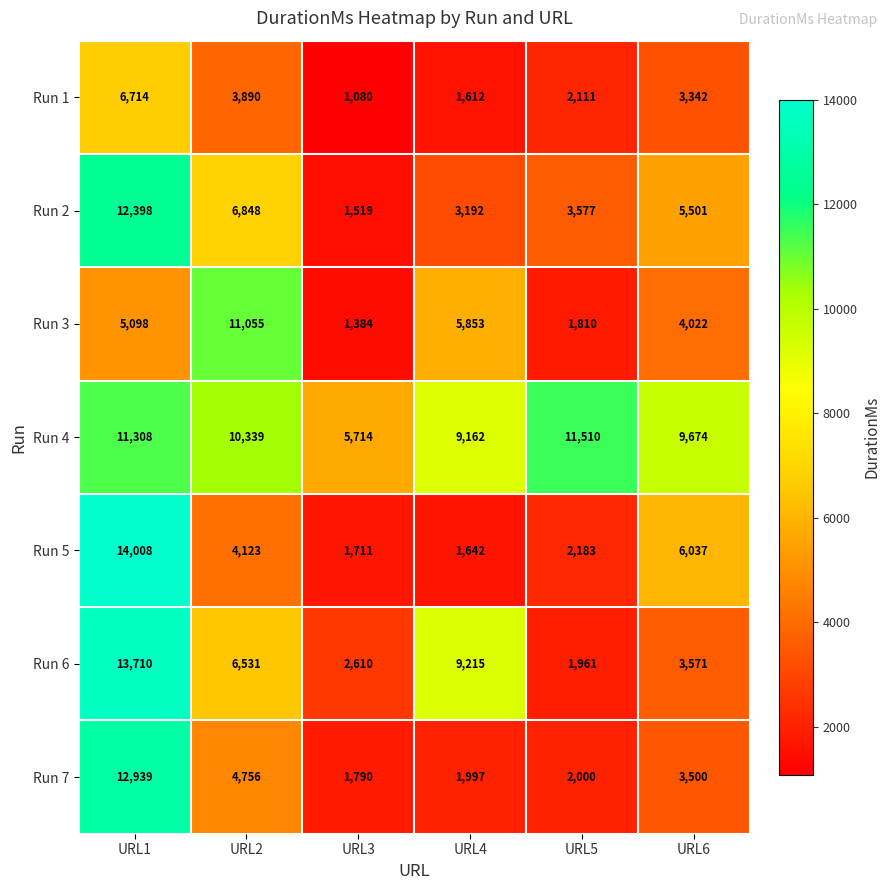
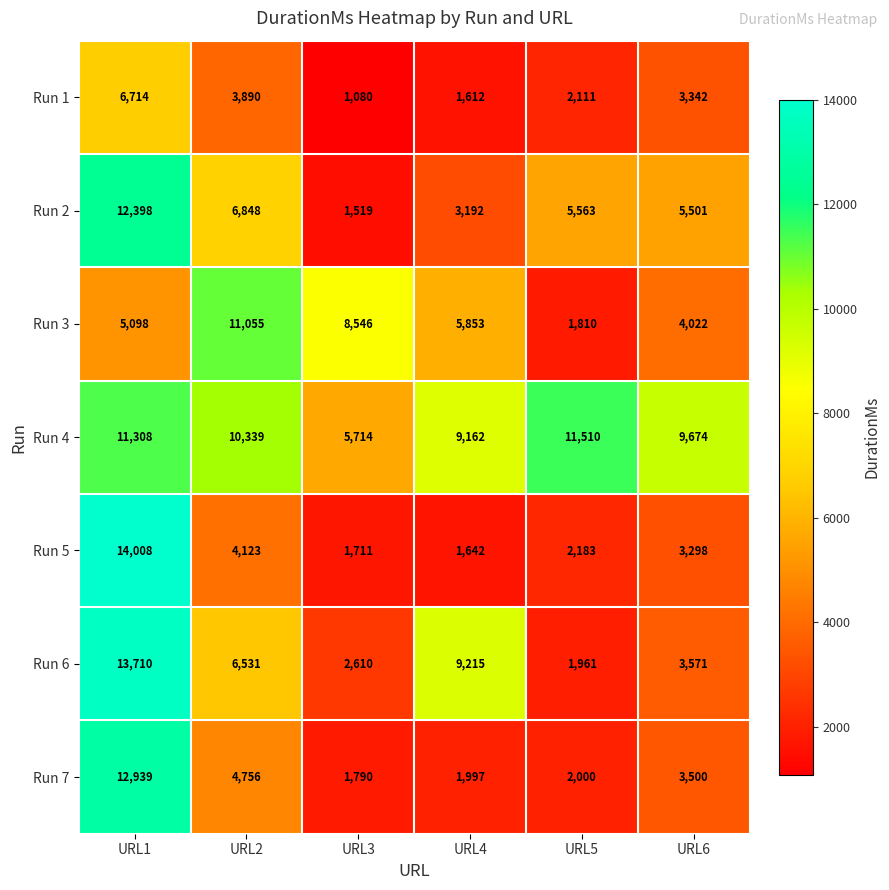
Run 2, URL5: 3,577 -> 5,563
Run 3, URL3: 1,384 -> 8,546
Run 5, URL6: 6,037 -> 3,298
